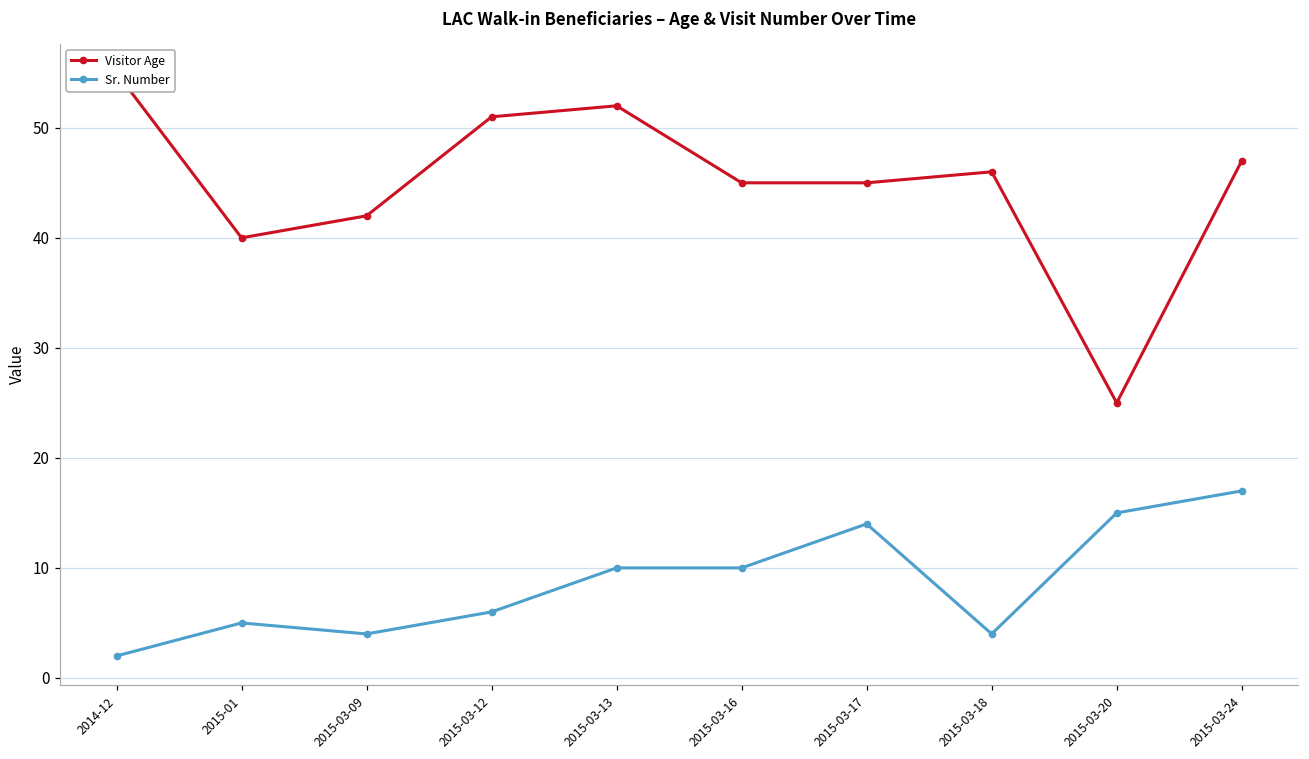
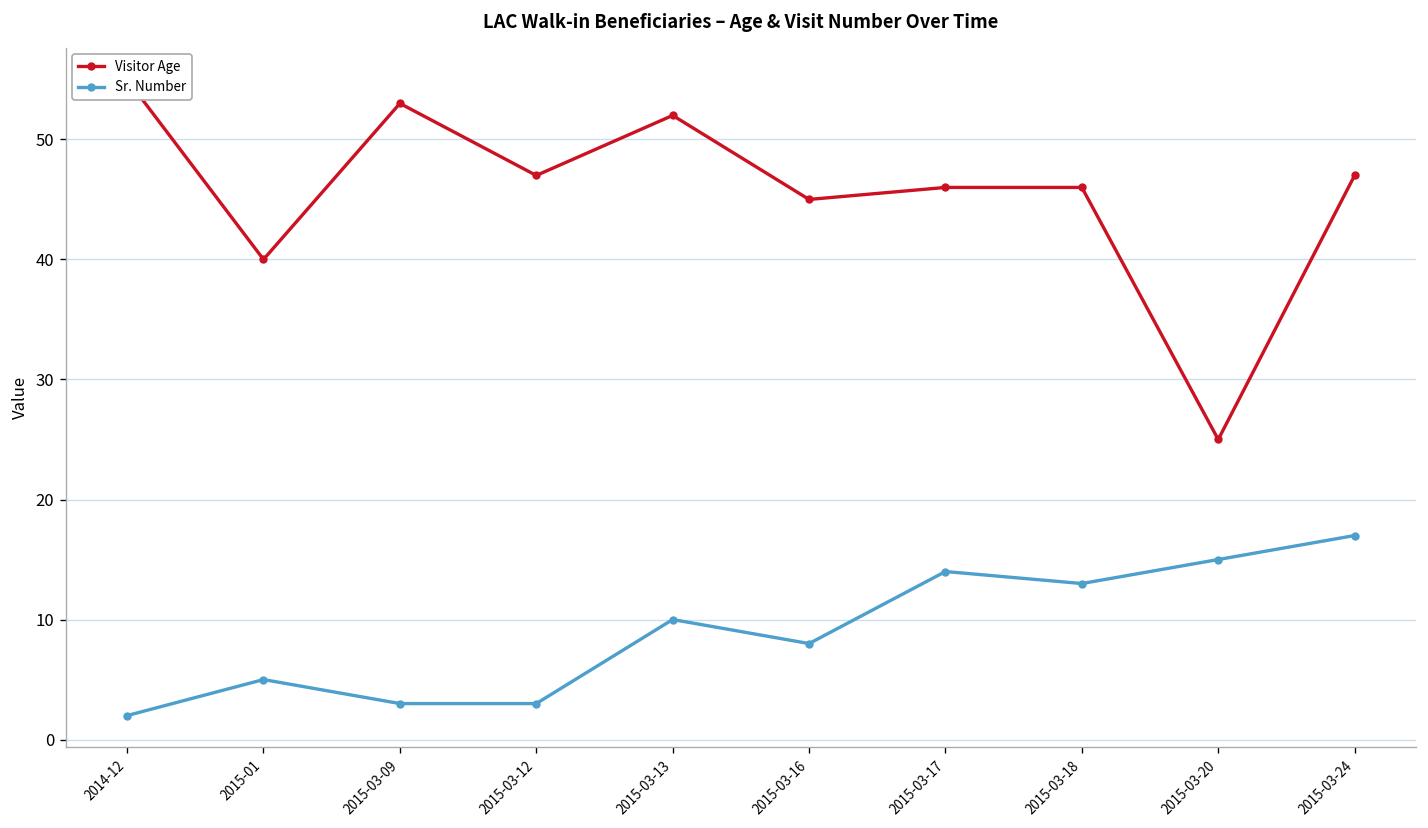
Visitor Age, 2015-03-09: 42 -> 53
Sr. Number, 2015-03-09: 4 -> 3
Visitor Age, 2015-03-12: 51 -> 47
Sr. Number, 2015-03-12: 6 -> 3
Sr. Number, 2015-03-16: 10 -> 8
Visitor Age, 2015-03-17: 45 -> 46
Sr. Number, 2015-03-18: 4 -> 13
